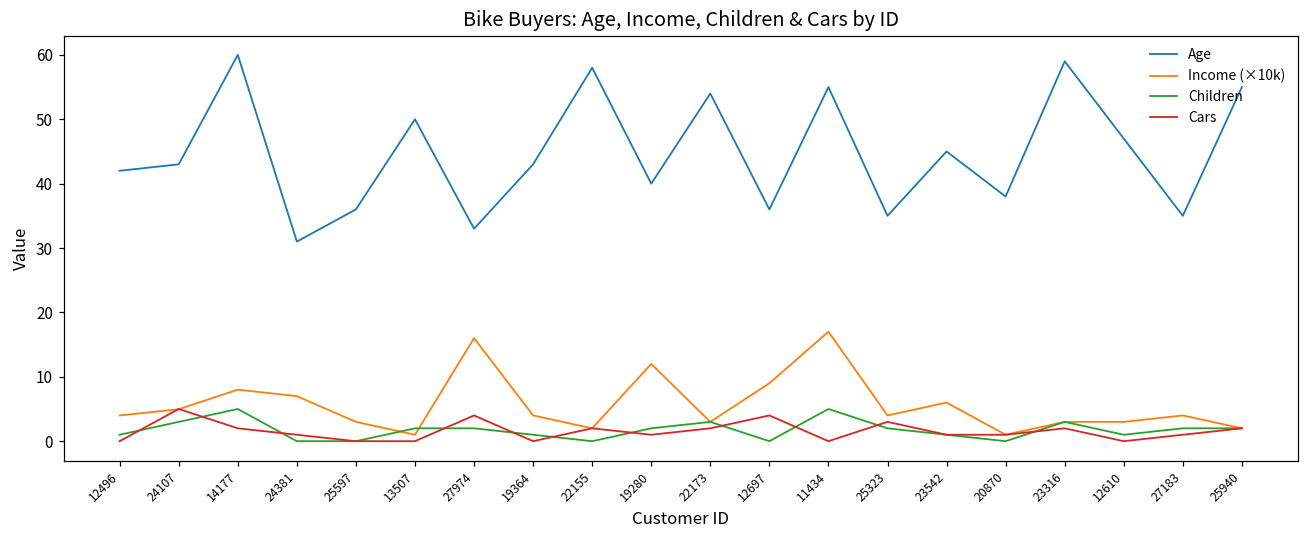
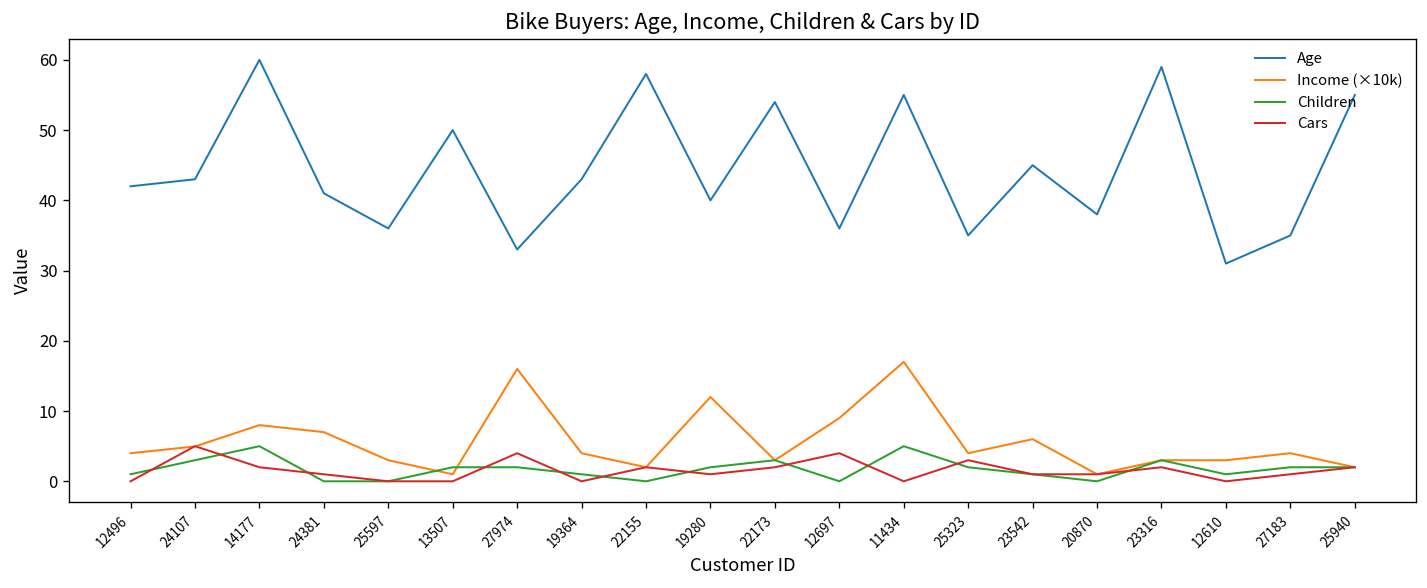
Age, 24381: 31 -> 41
Age, 12610: 47 -> 31
